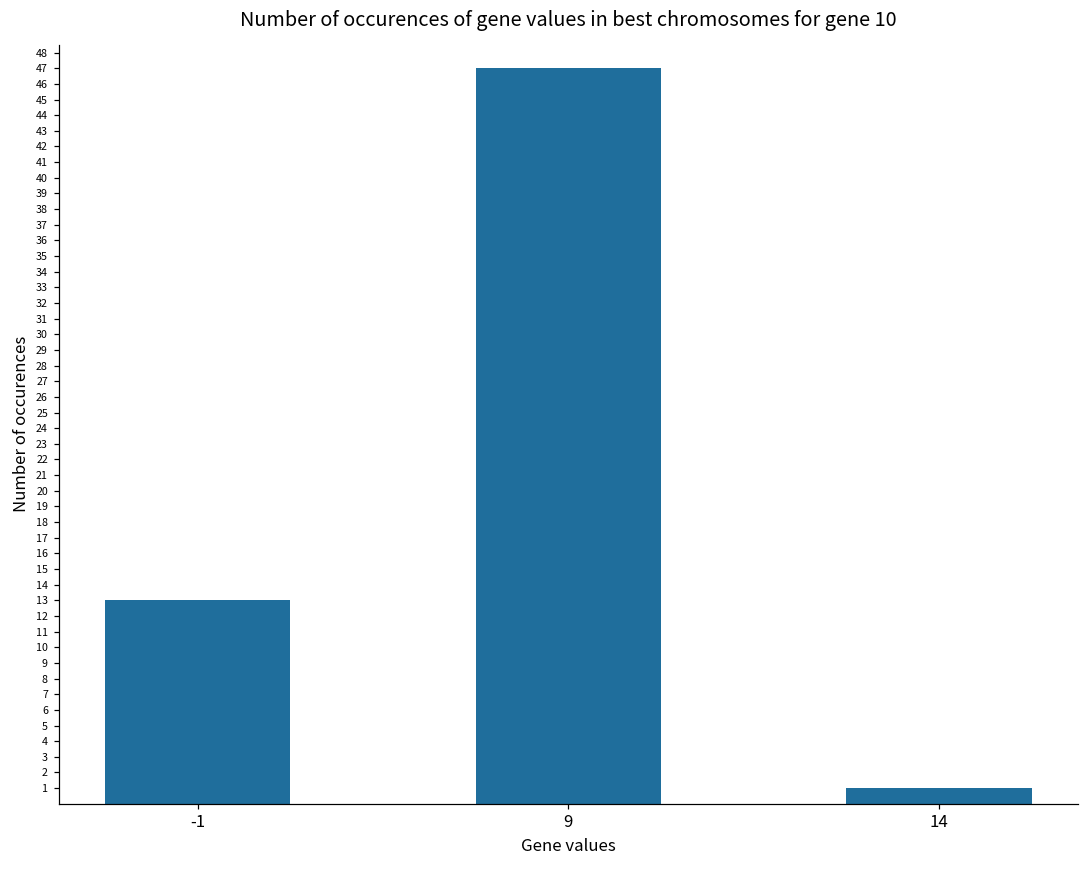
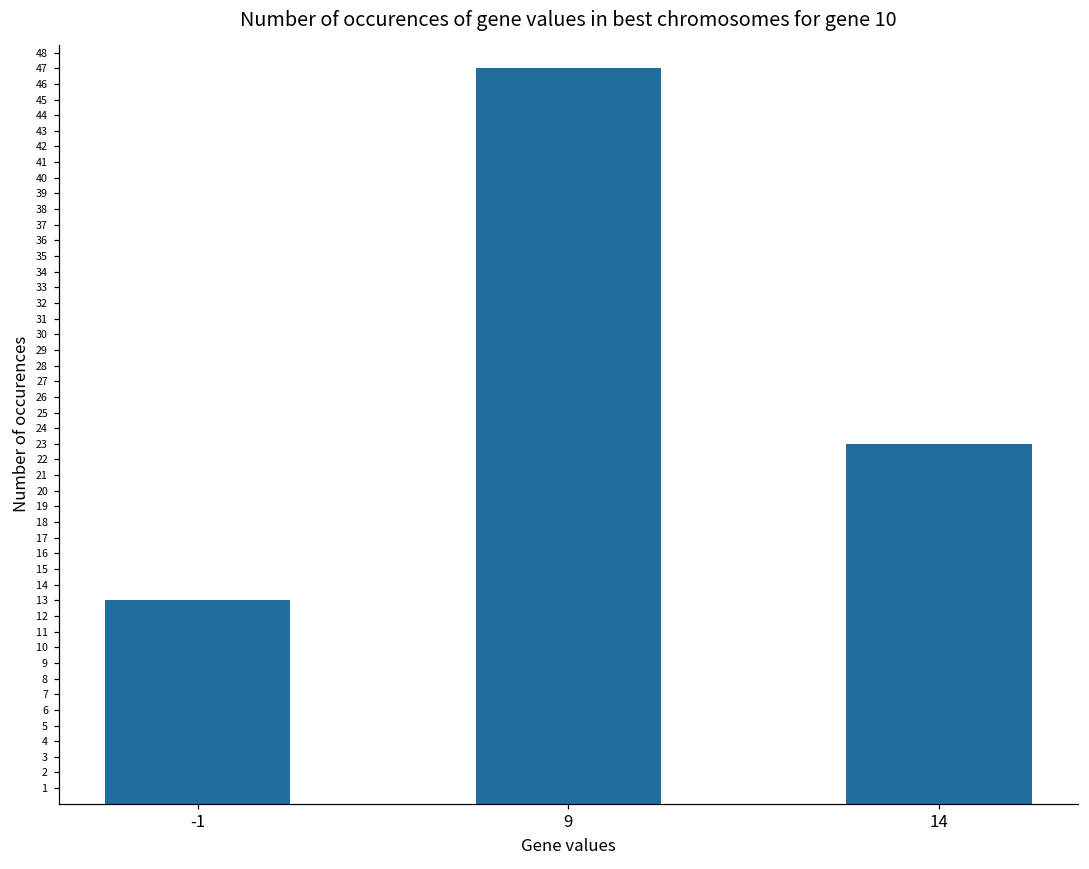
14: 1 -> 23
